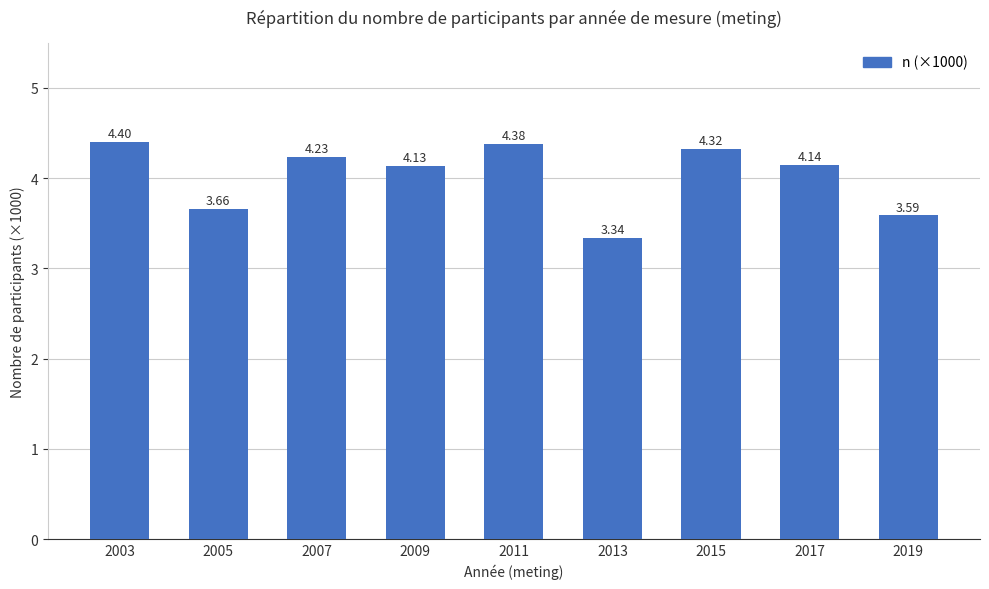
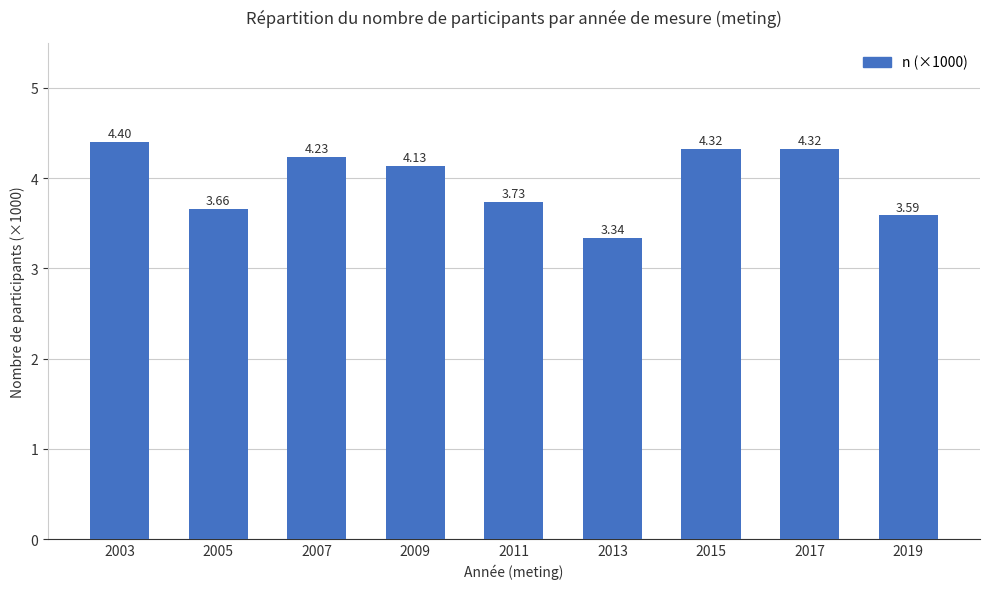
2011: 4.38 -> 3.73
2017: 4.14 -> 4.32
